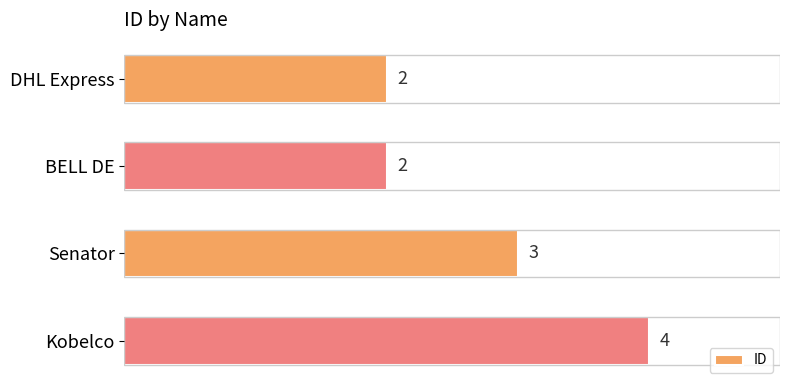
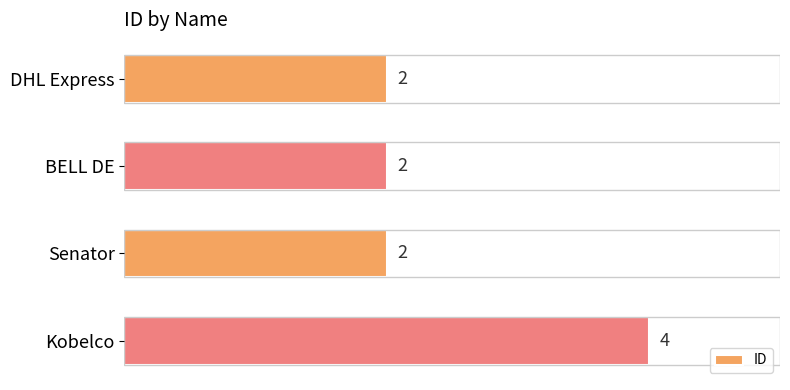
Senator: 3 -> 2
